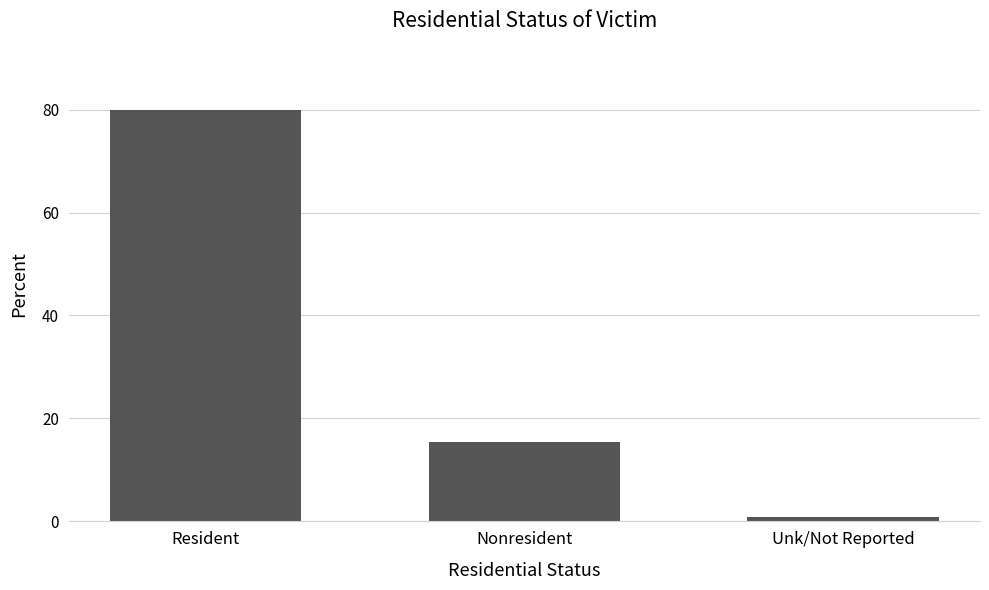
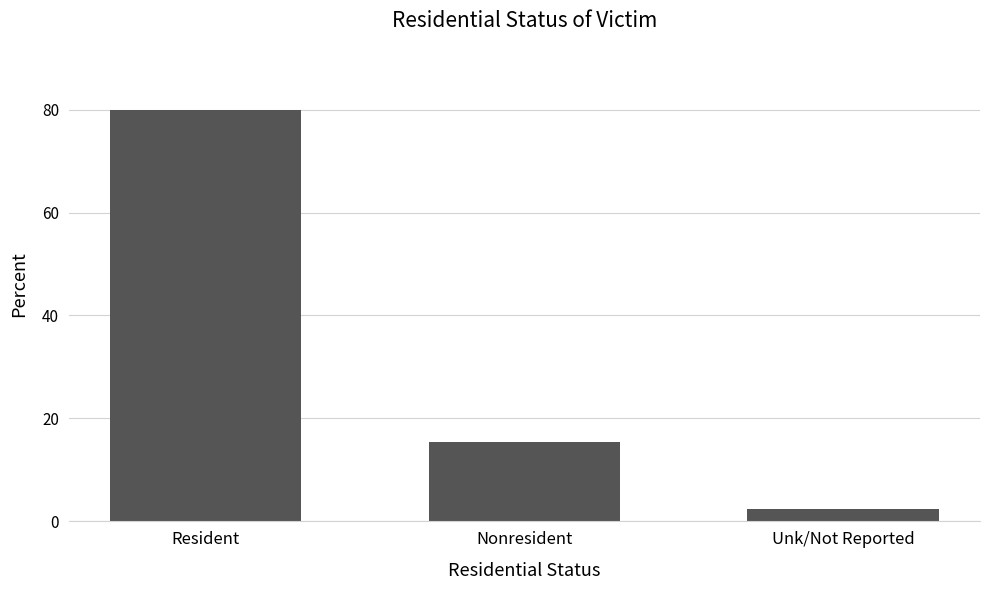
Unk/Not Reported: 1 -> 2
